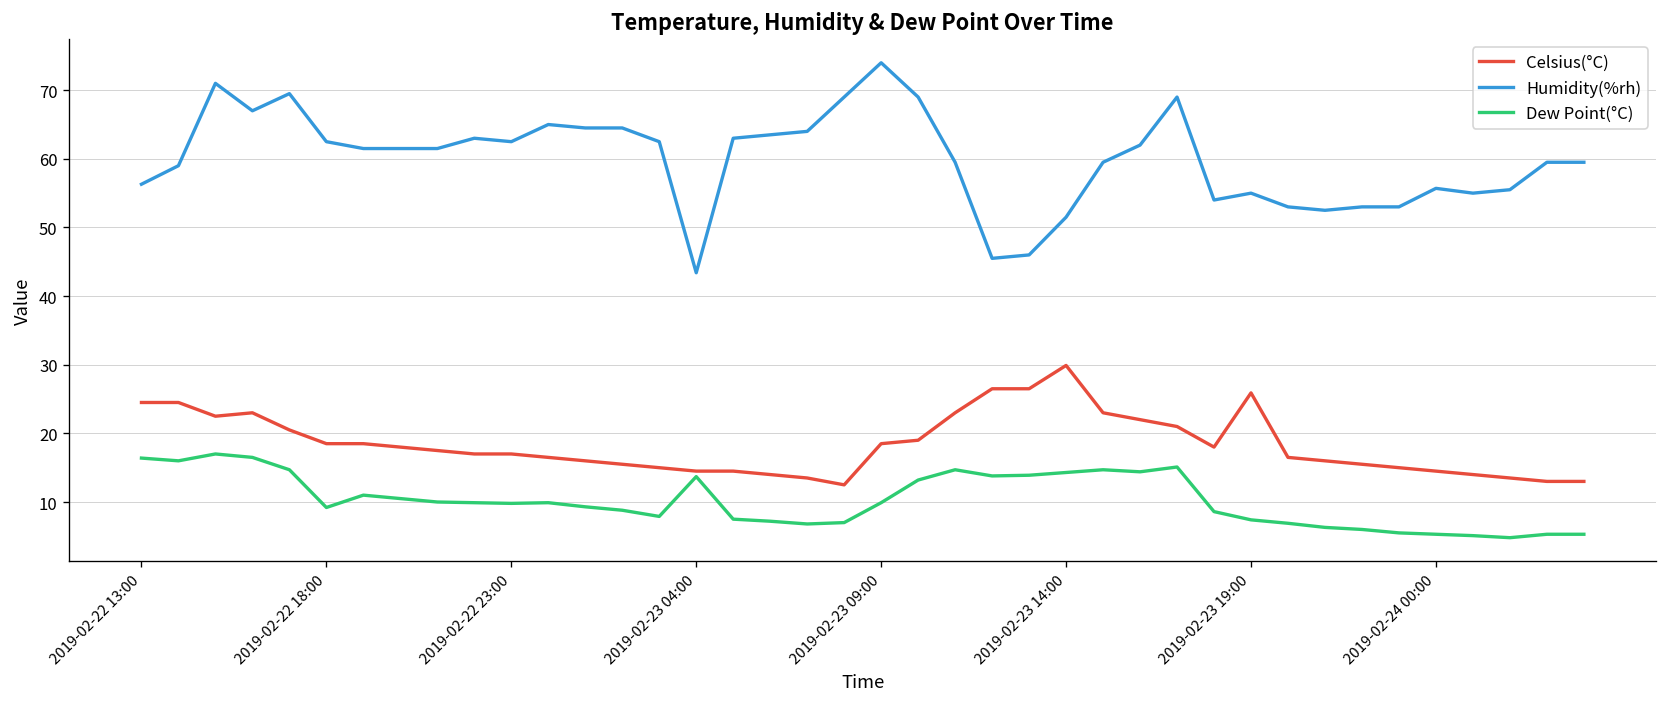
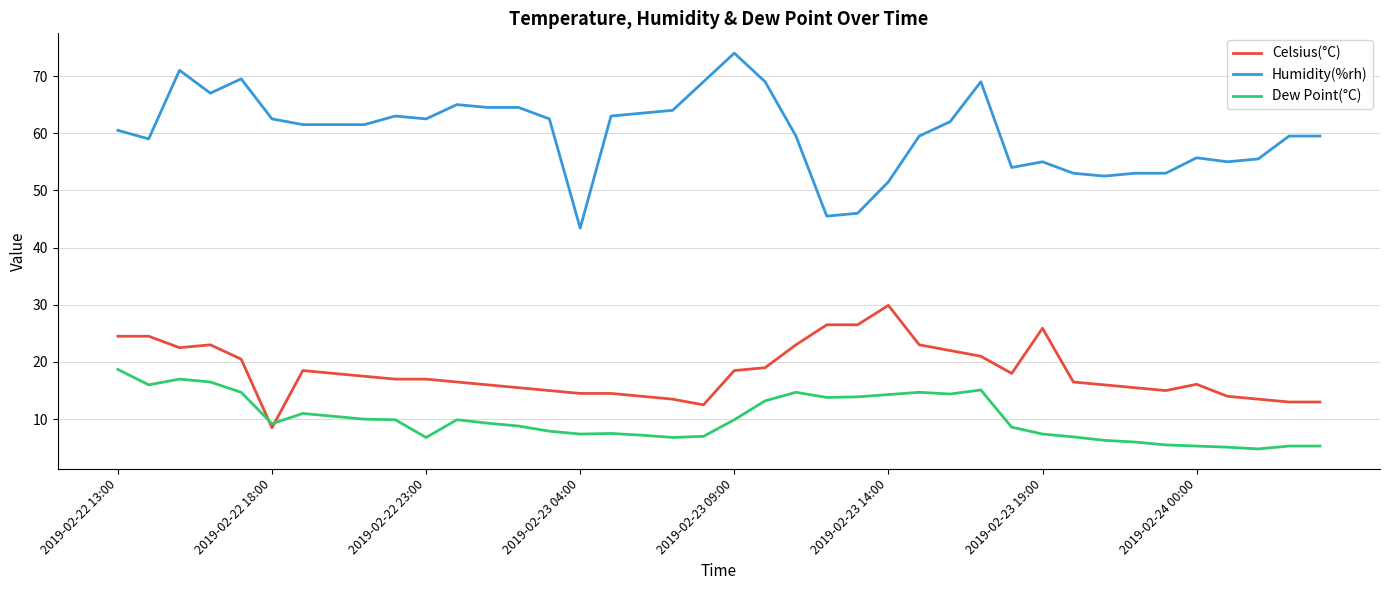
Humidity(%rh), 2019-02-22 13:00: 56 -> 61
Dew Point(°C), 2019-02-22 13:00: 16 -> 19
Celsius(°C), 2019-02-22 18:00: 19 -> 9
Dew Point(°C), 2019-02-22 23:00: 10 -> 7
Dew Point(°C), 2019-02-23 04:00: 14 -> 7
Celsius(°C), 2019-02-24 00:00: 15 -> 16
